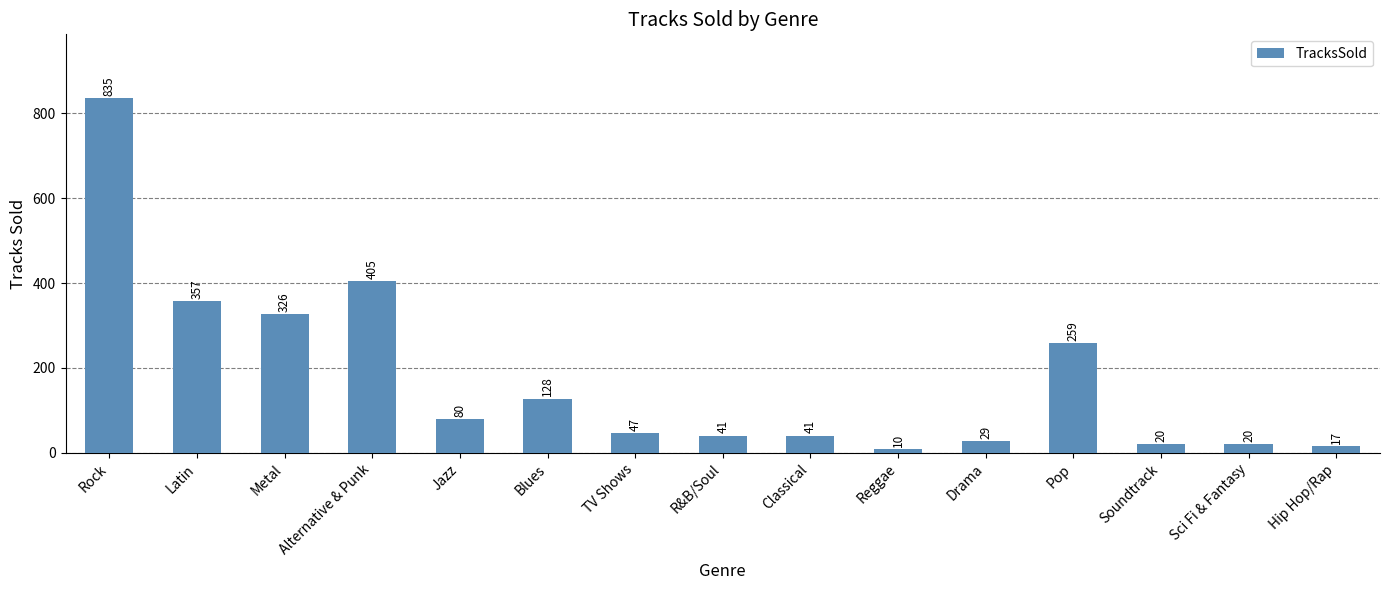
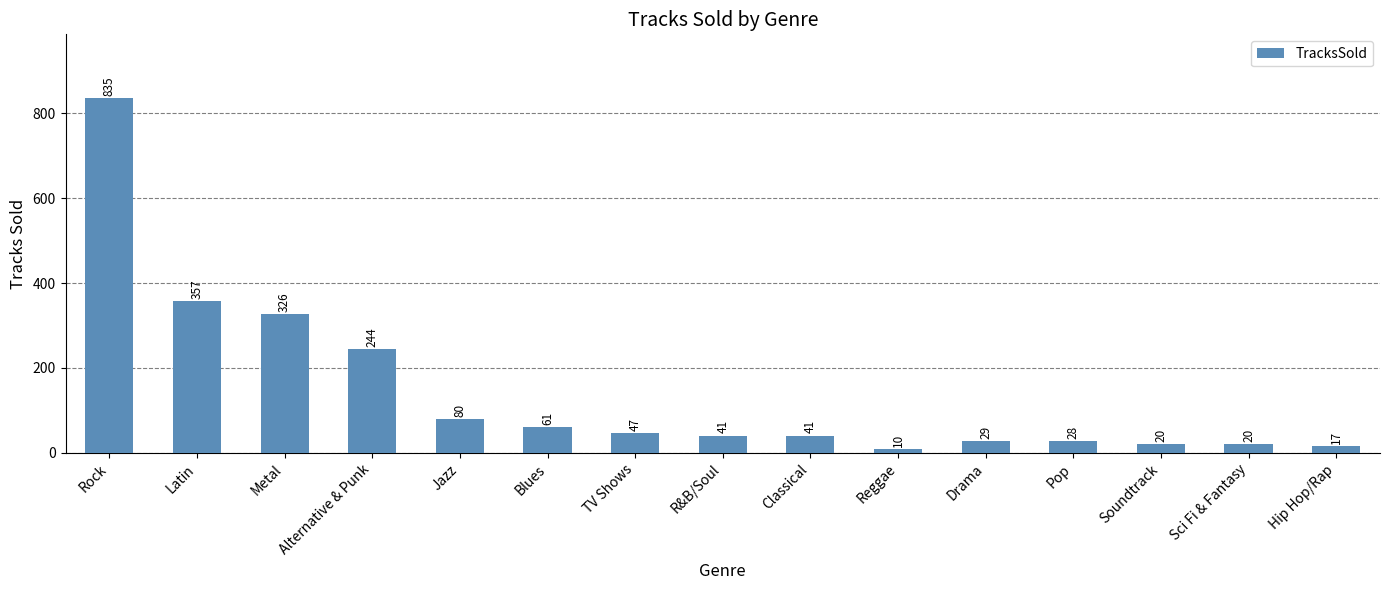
Alternative & Punk: 405 -> 244
Blues: 128 -> 61
Pop: 259 -> 28
